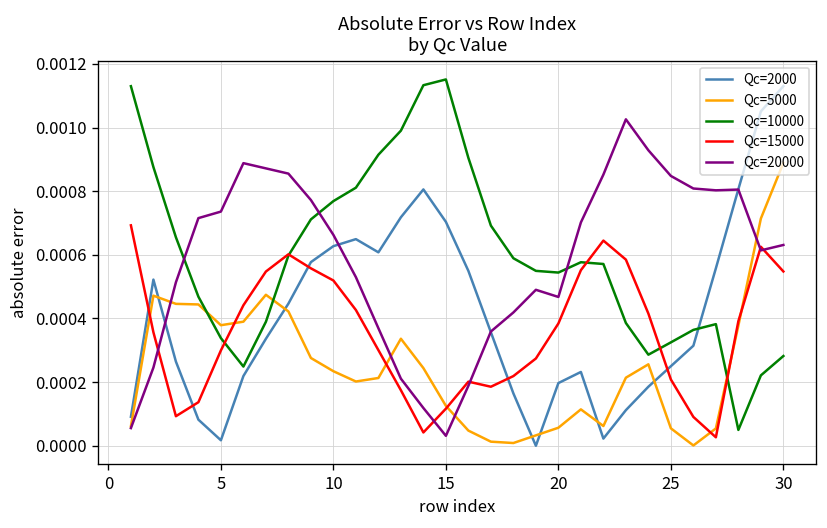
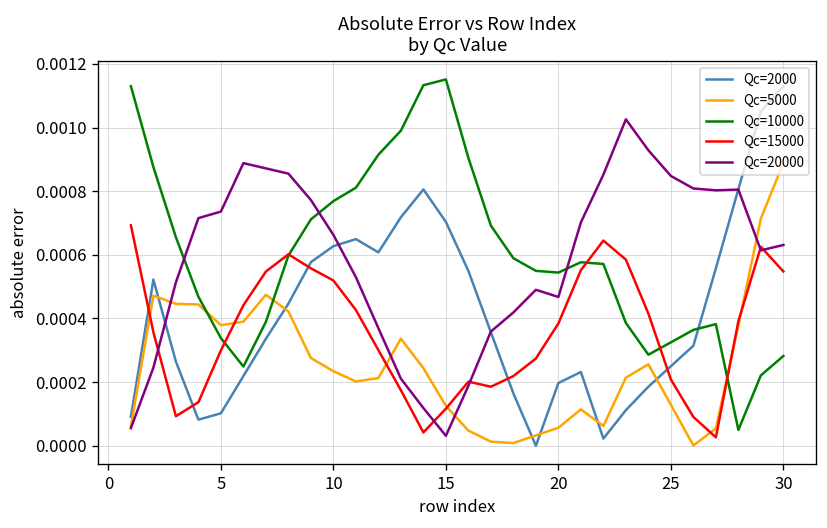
Qc=2000, 5: 0.00002 -> 0.00010
Qc=5000, 25: 0.00005 -> 0.00013
